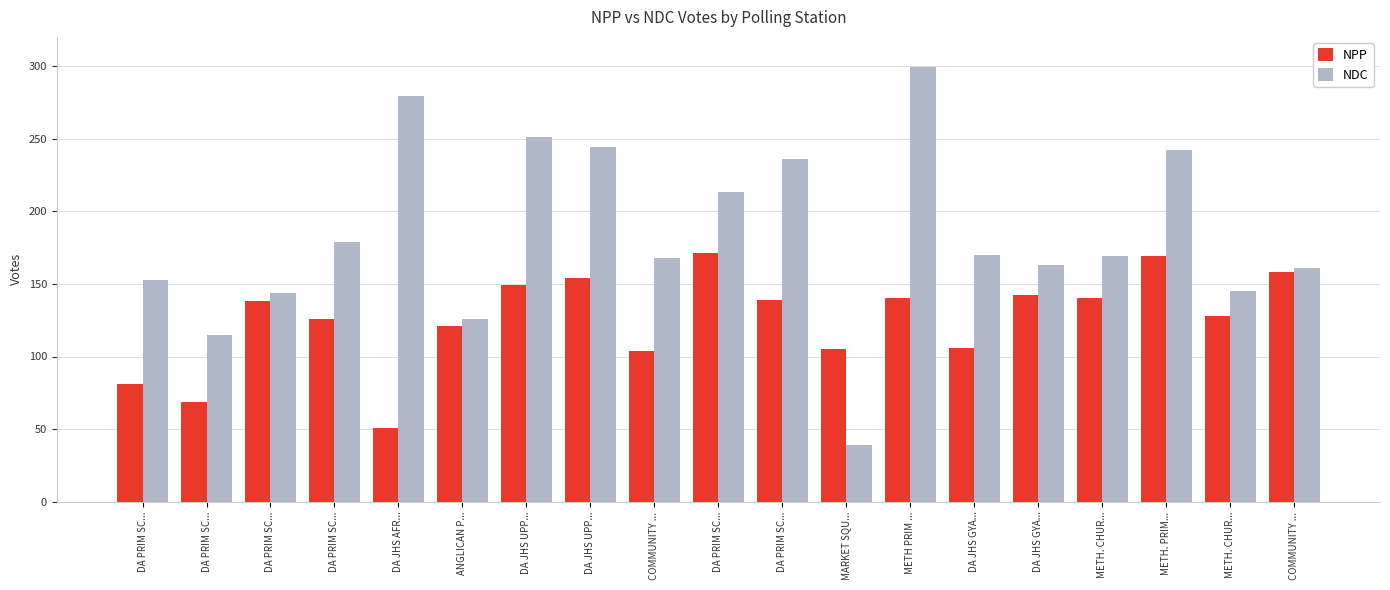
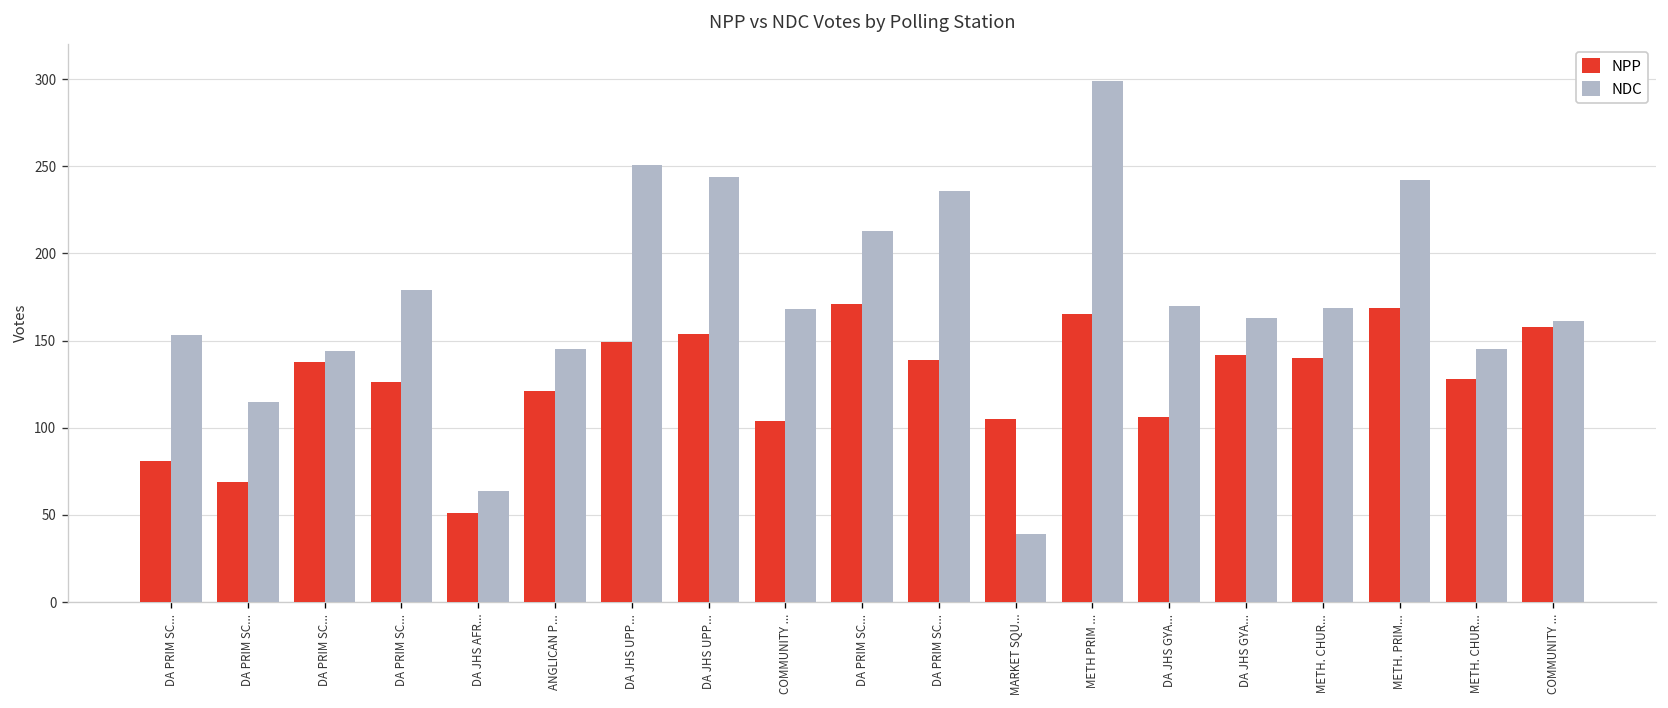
NDC, DA JHS AFR...: 279 -> 64
NDC, ANGLICAN P...: 126 -> 145
NPP, METH PRIM ...: 140 -> 165
